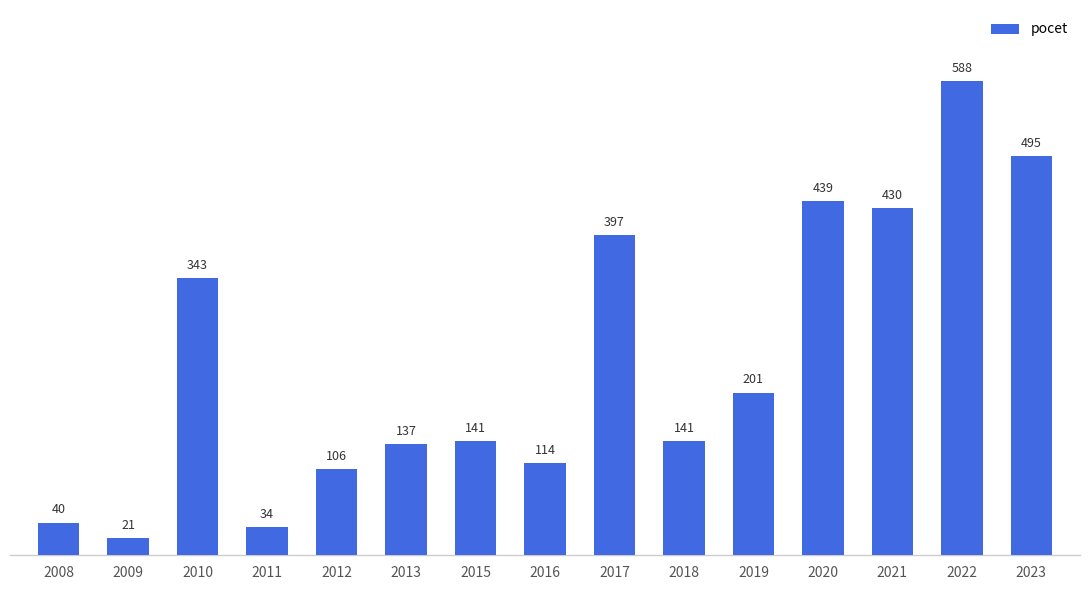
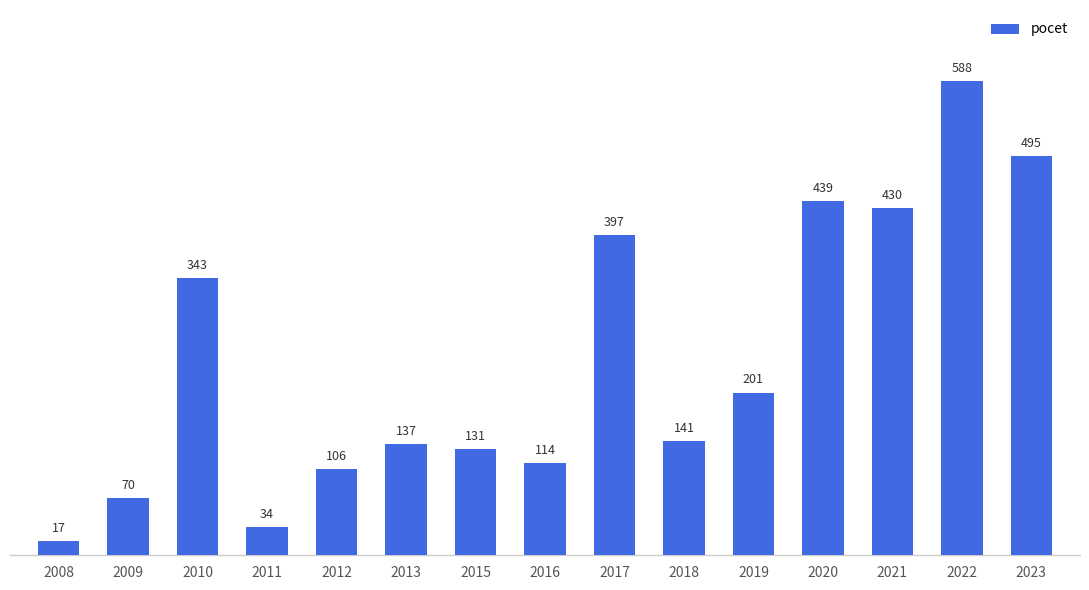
2008: 40 -> 17
2009: 21 -> 70
2015: 141 -> 131
